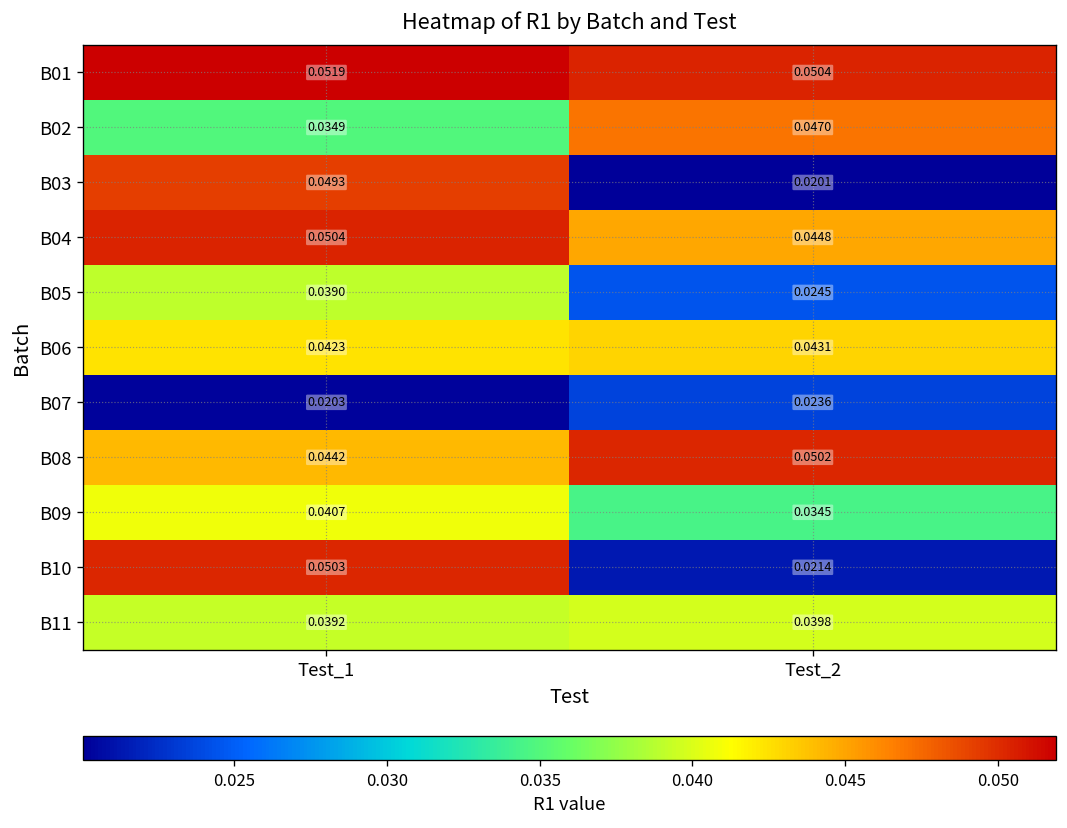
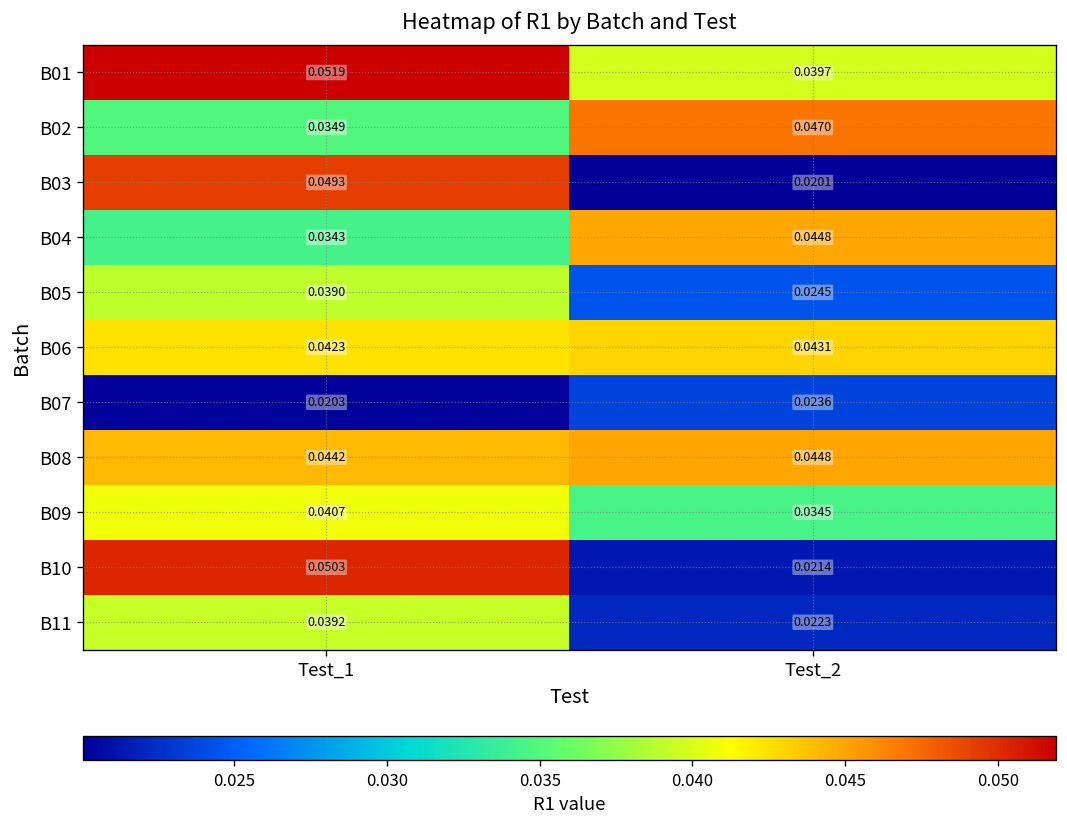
B01, Test_2: 0.0504 -> 0.0397
B04, Test_1: 0.0504 -> 0.0343
B08, Test_2: 0.0502 -> 0.0448
B11, Test_2: 0.0398 -> 0.0223
